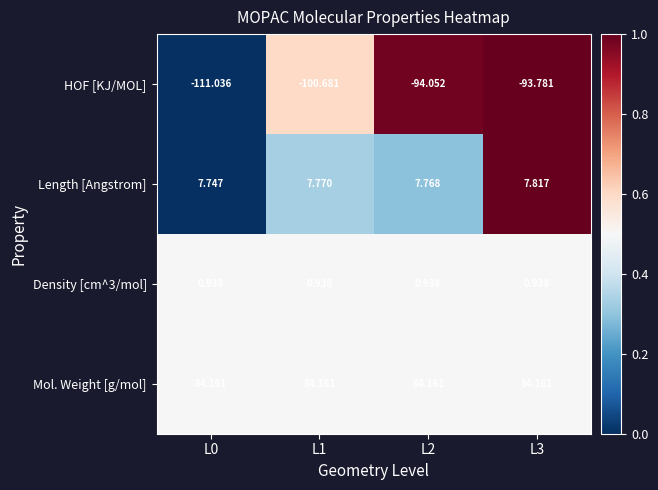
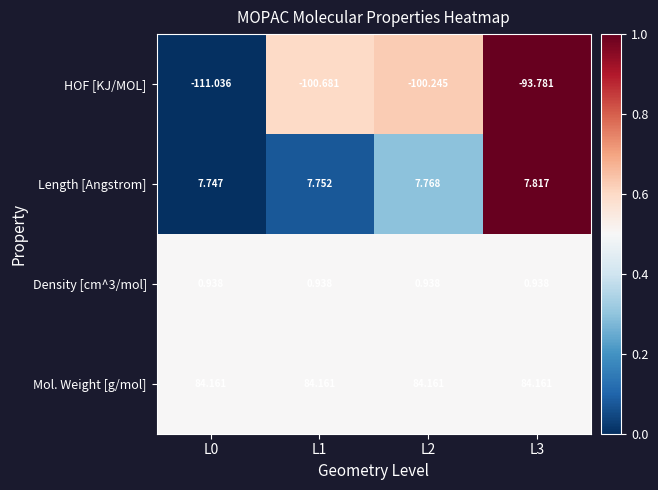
HOF [KJ/MOL], L2: -94.052 -> -100.245
Length [Angstrom], L1: 7.770 -> 7.752
